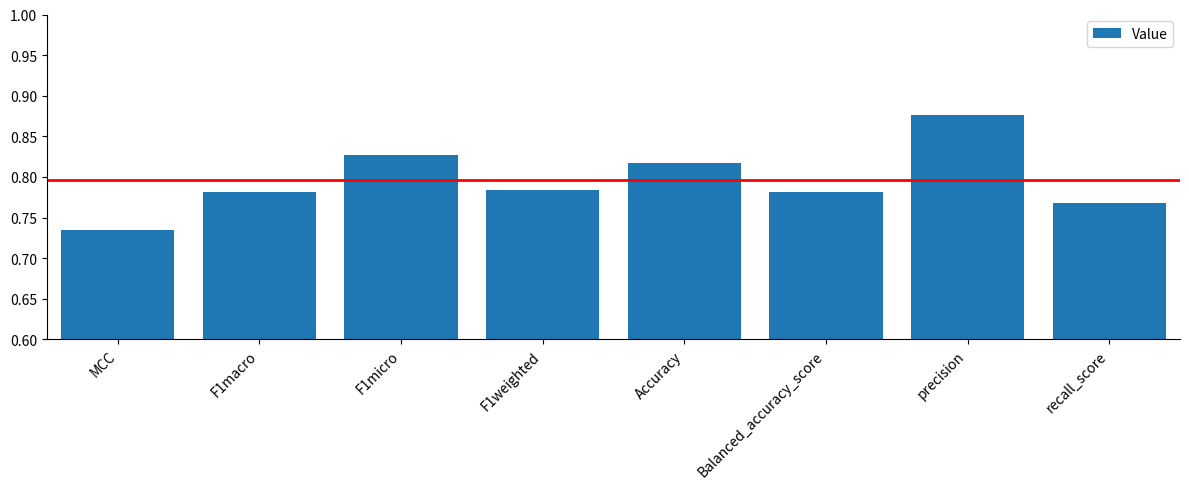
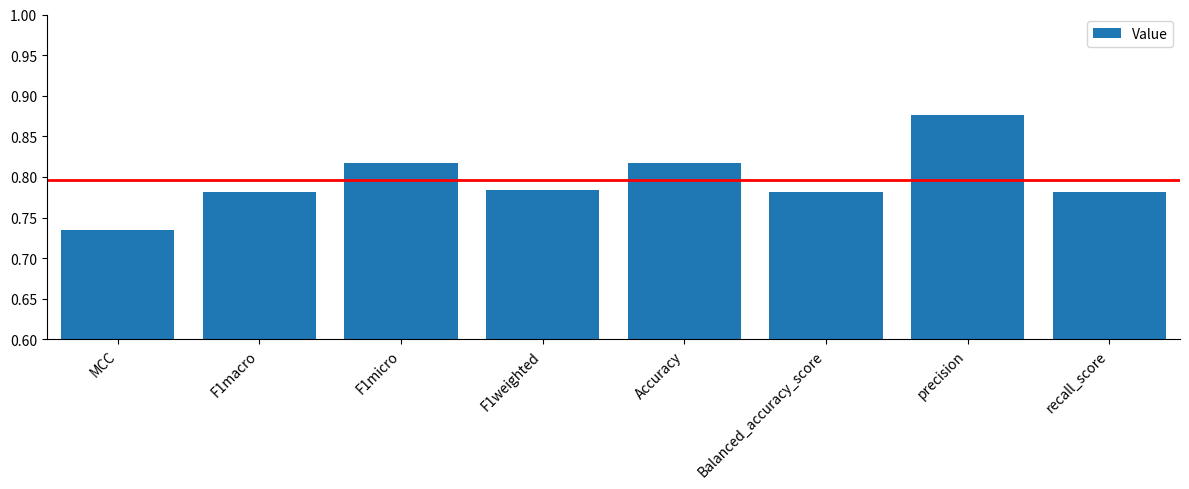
F1micro: 0.83 -> 0.82
recall_score: 0.77 -> 0.78
